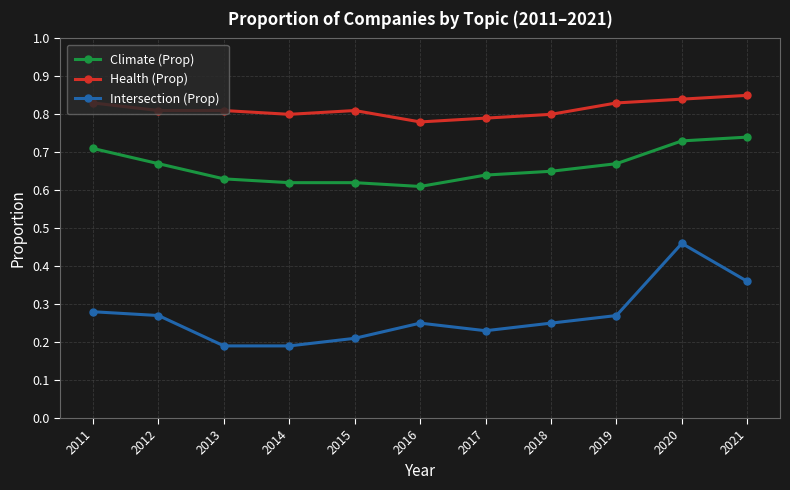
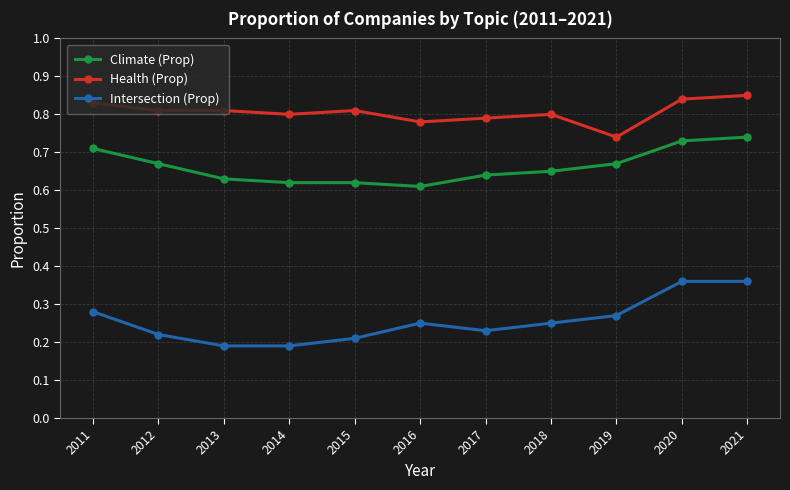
Intersection (Prop), 2012: 0.27 -> 0.22
Health (Prop), 2019: 0.83 -> 0.74
Intersection (Prop), 2020: 0.46 -> 0.36
